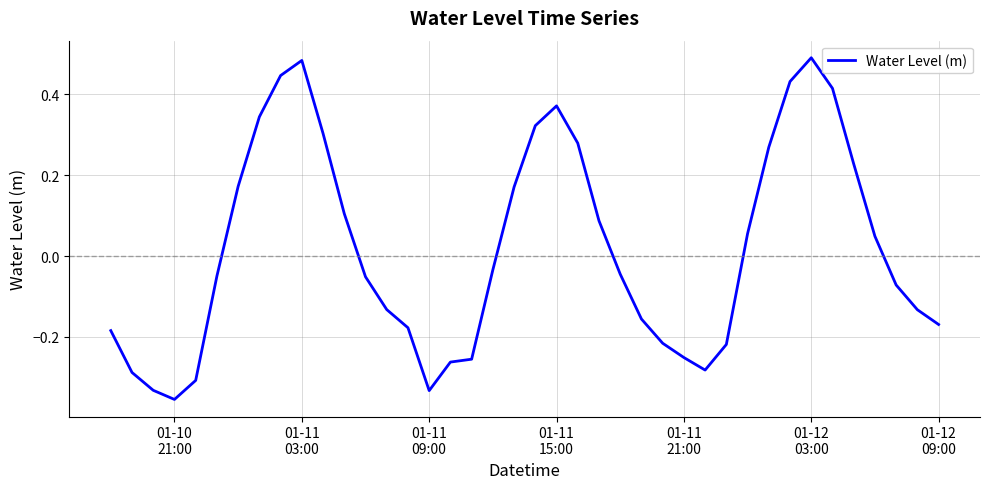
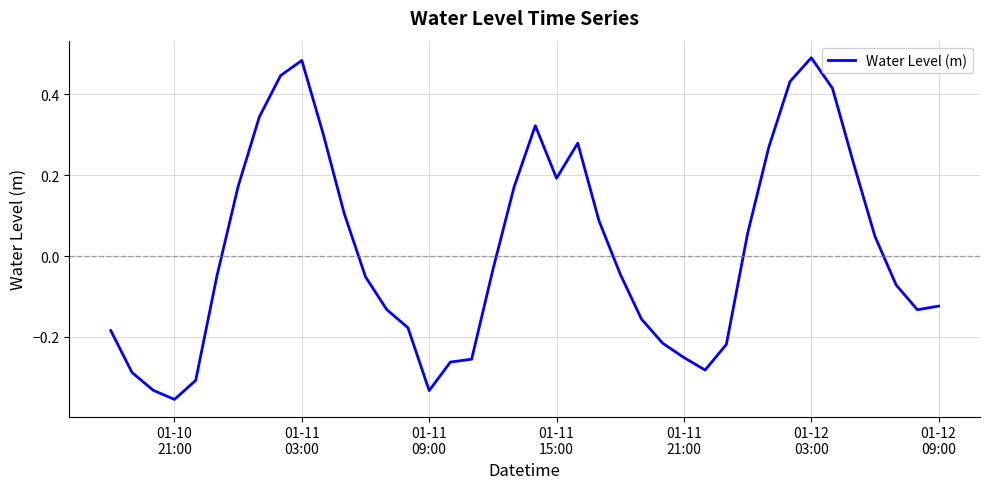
01-11 15:00: 0.37 -> 0.19
01-12 09:00: -0.17 -> -0.12
